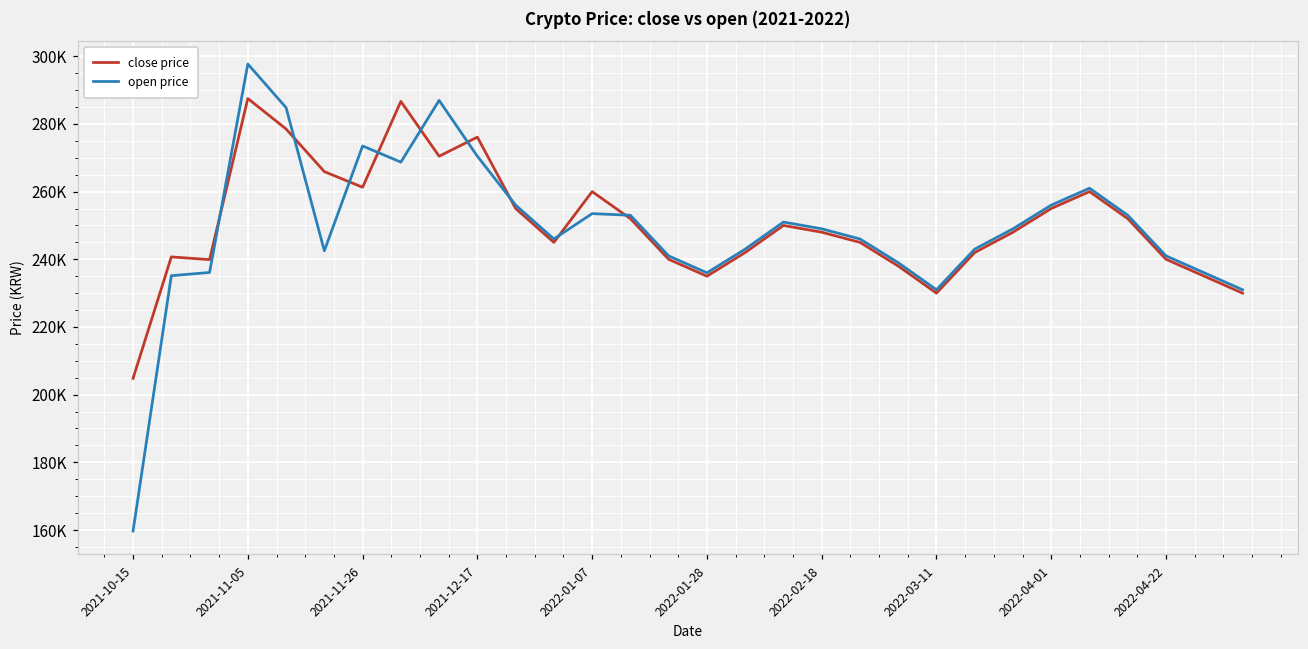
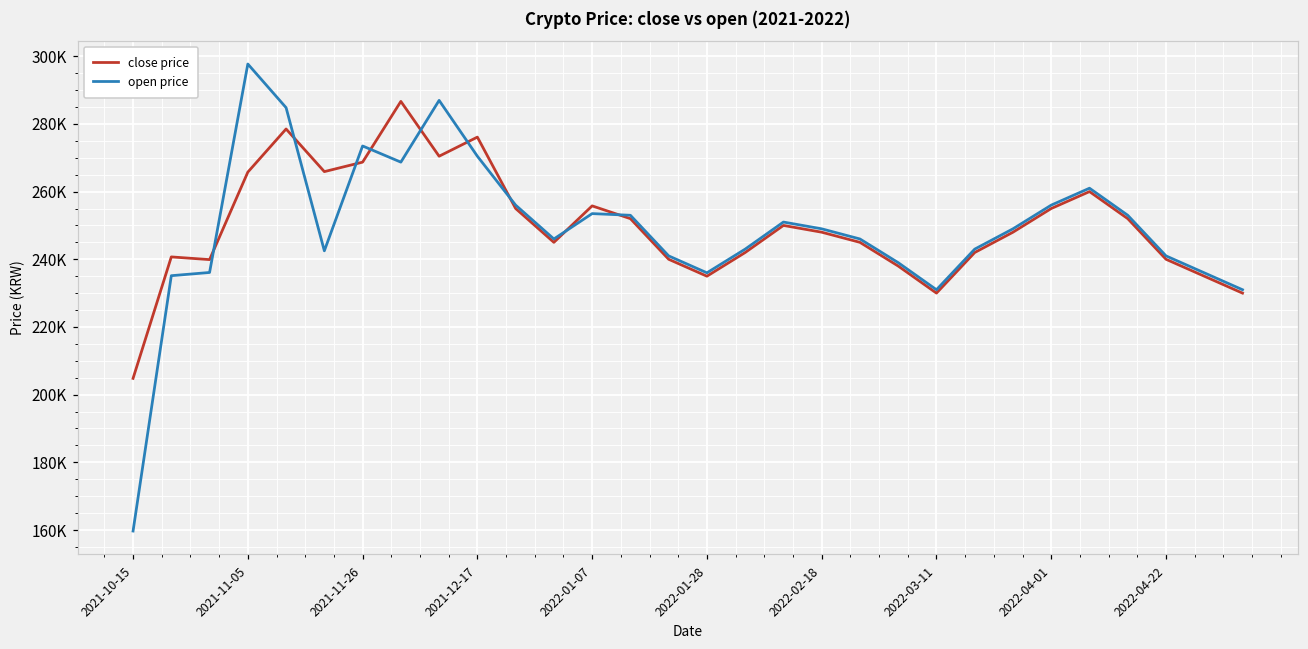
close price, 2021-11-05: 288000 -> 266000
close price, 2021-11-26: 261000 -> 269000
close price, 2022-01-07: 260000 -> 256000
